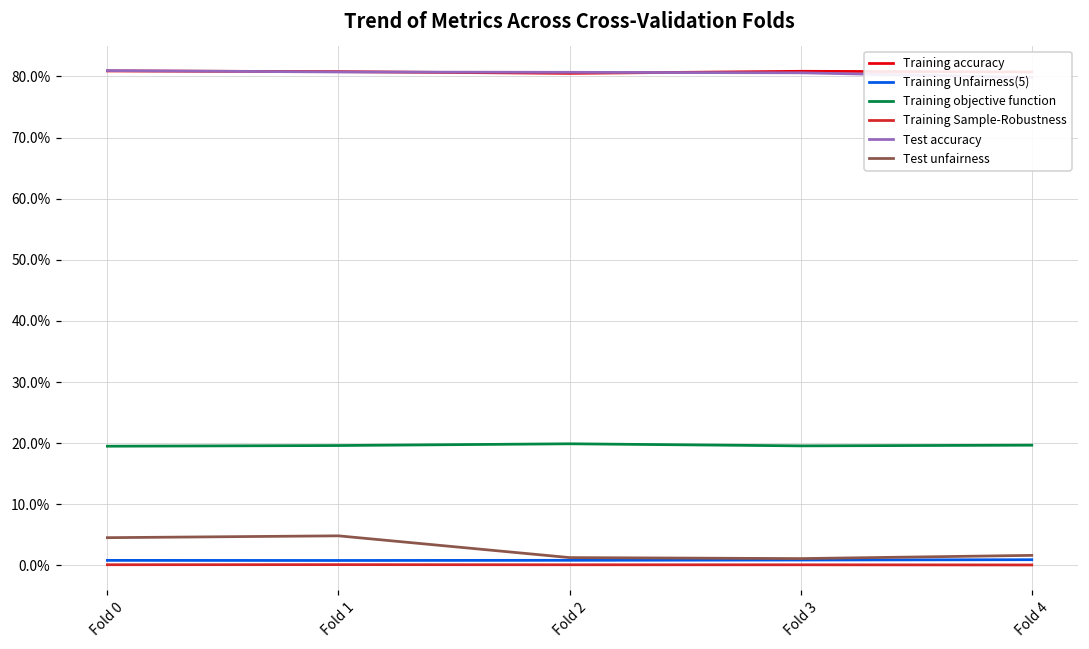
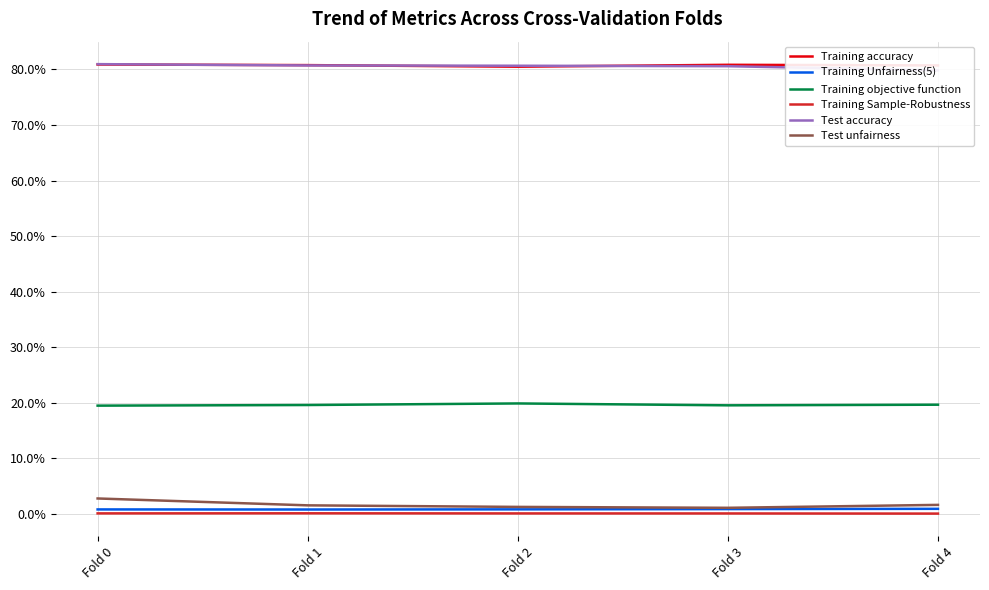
Test unfairness, Fold 0: 5% -> 3%
Test unfairness, Fold 1: 5% -> 2%
